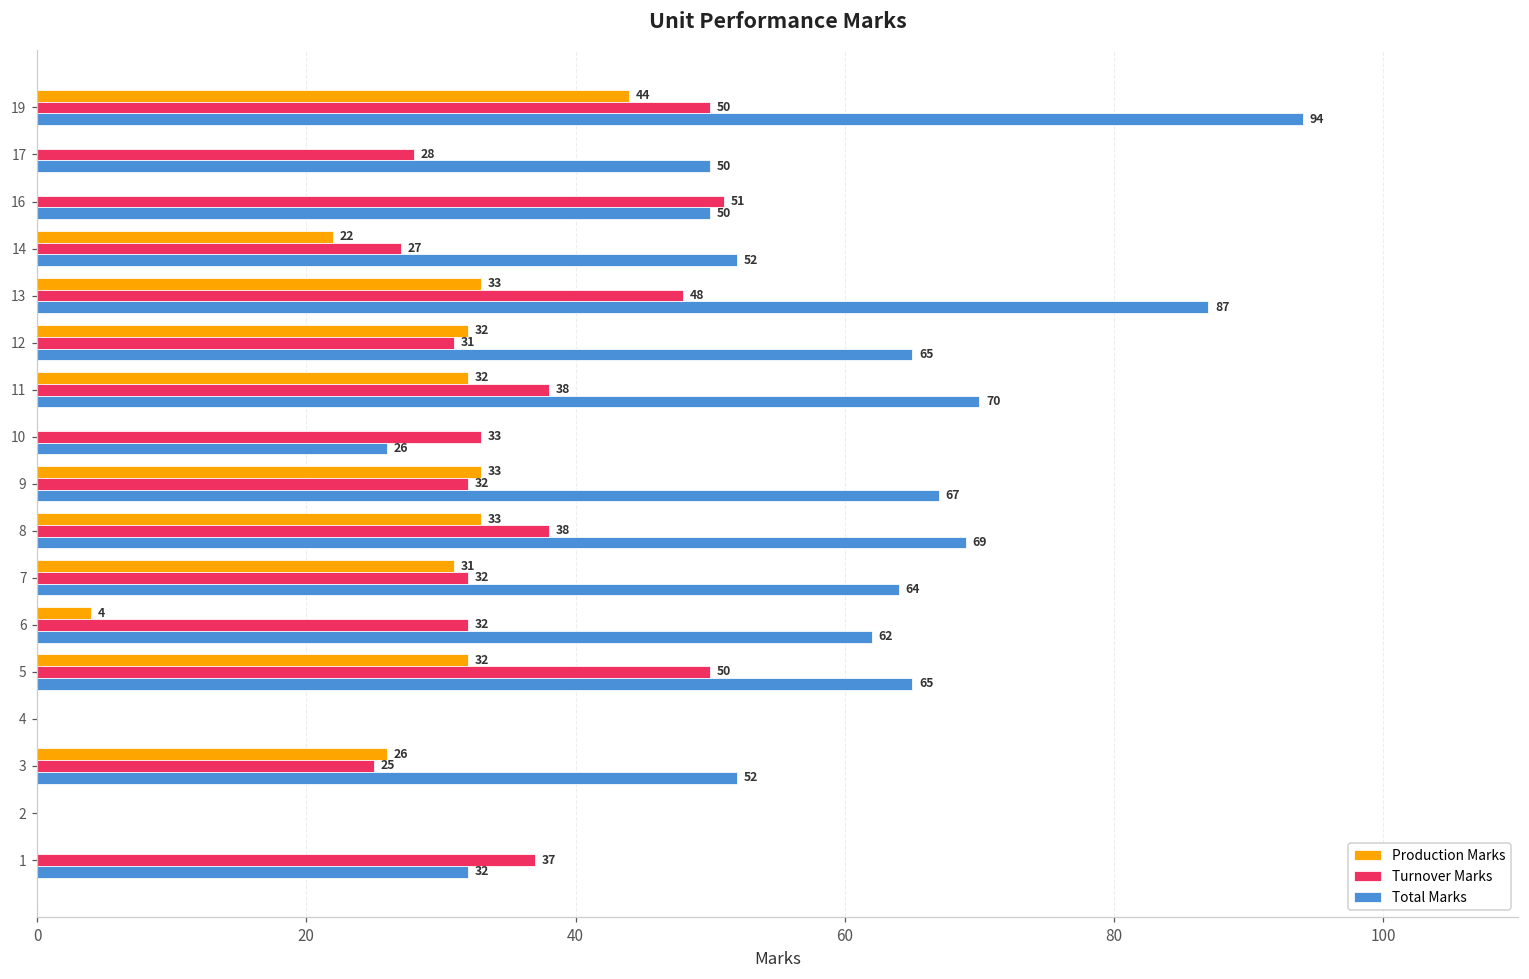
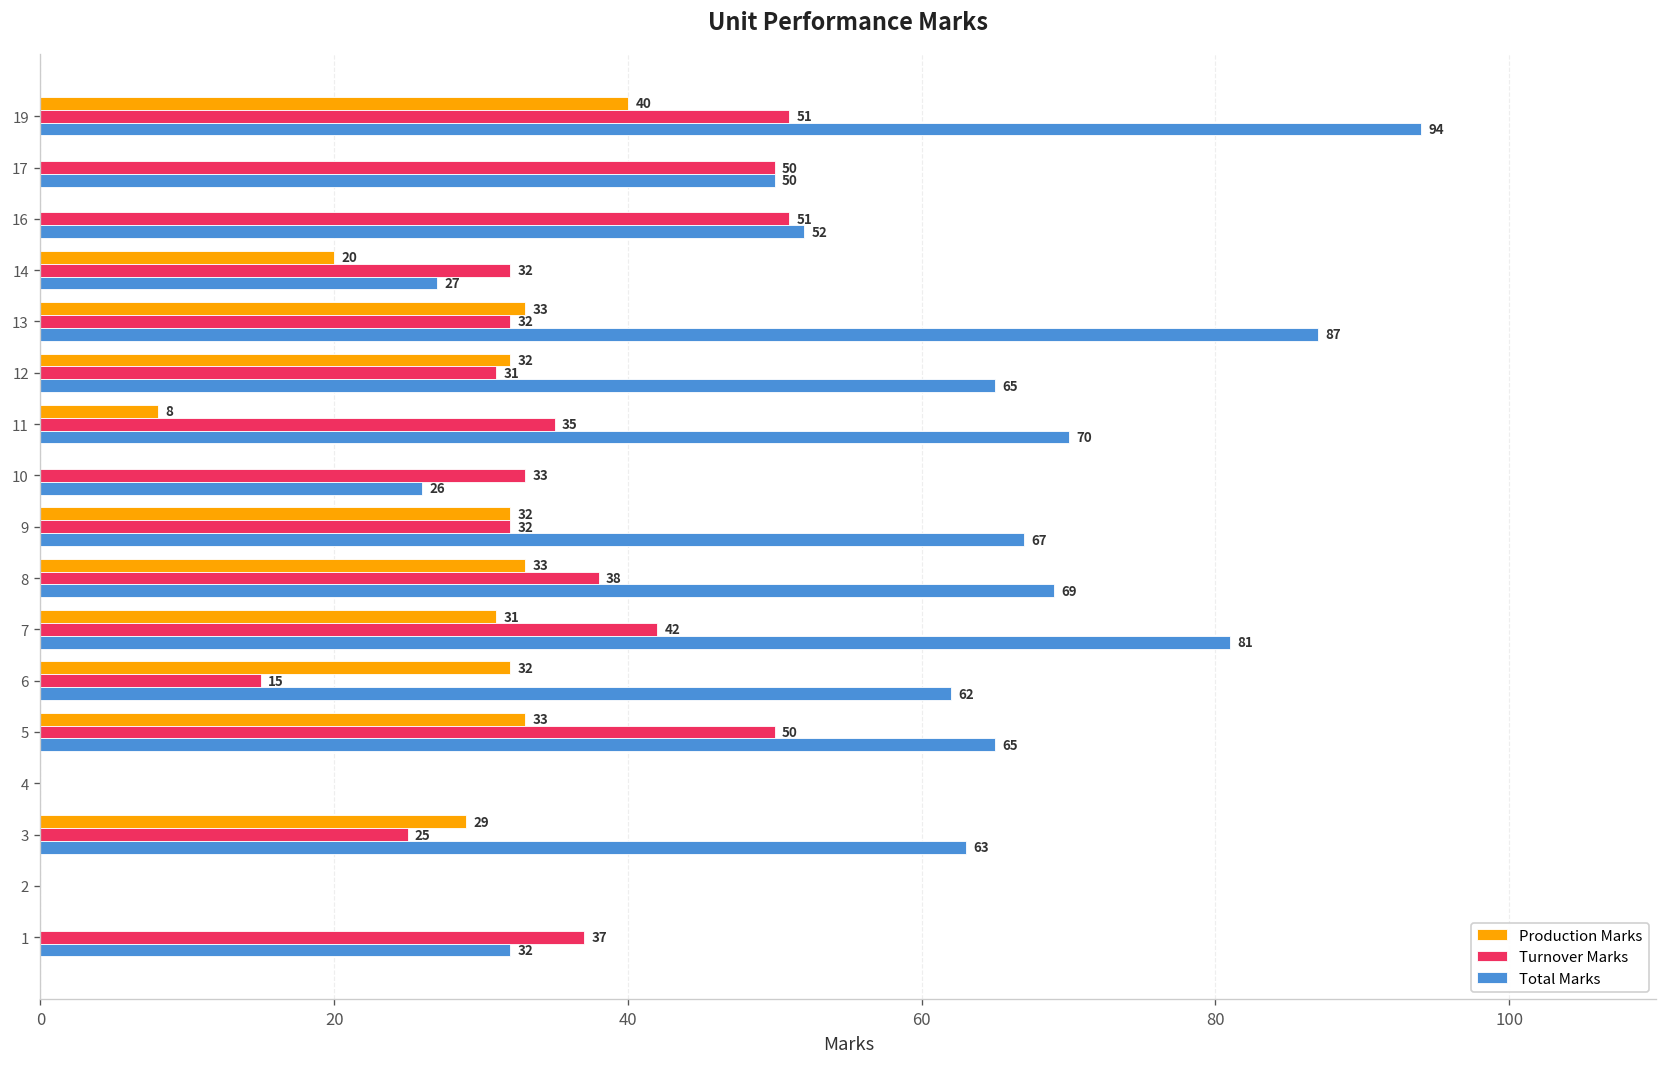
Production Marks, 19: 44 -> 40
Turnover Marks, 19: 50 -> 51
Turnover Marks, 17: 28 -> 50
Total Marks, 16: 50 -> 52
Production Marks, 14: 22 -> 20
Turnover Marks, 14: 27 -> 32
Total Marks, 14: 52 -> 27
Turnover Marks, 13: 48 -> 32
Production Marks, 11: 32 -> 8
Turnover Marks, 11: 38 -> 35
Production Marks, 9: 33 -> 32
Turnover Marks, 7: 32 -> 42
Total Marks, 7: 64 -> 81
Production Marks, 6: 4 -> 32
Turnover Marks, 6: 32 -> 15
Production Marks, 5: 32 -> 33
Production Marks, 3: 26 -> 29
Total Marks, 3: 52 -> 63
